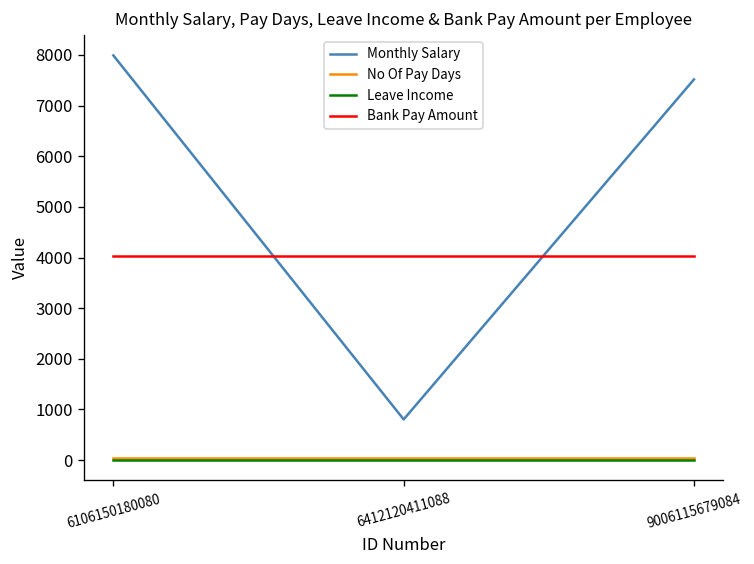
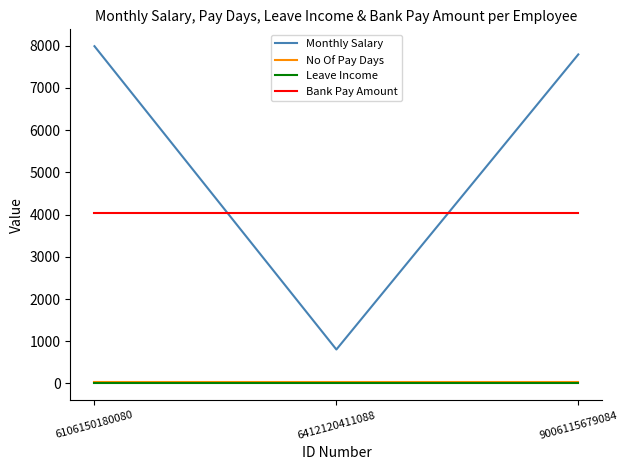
Monthly Salary, 9006115679084: 7500 -> 7800
